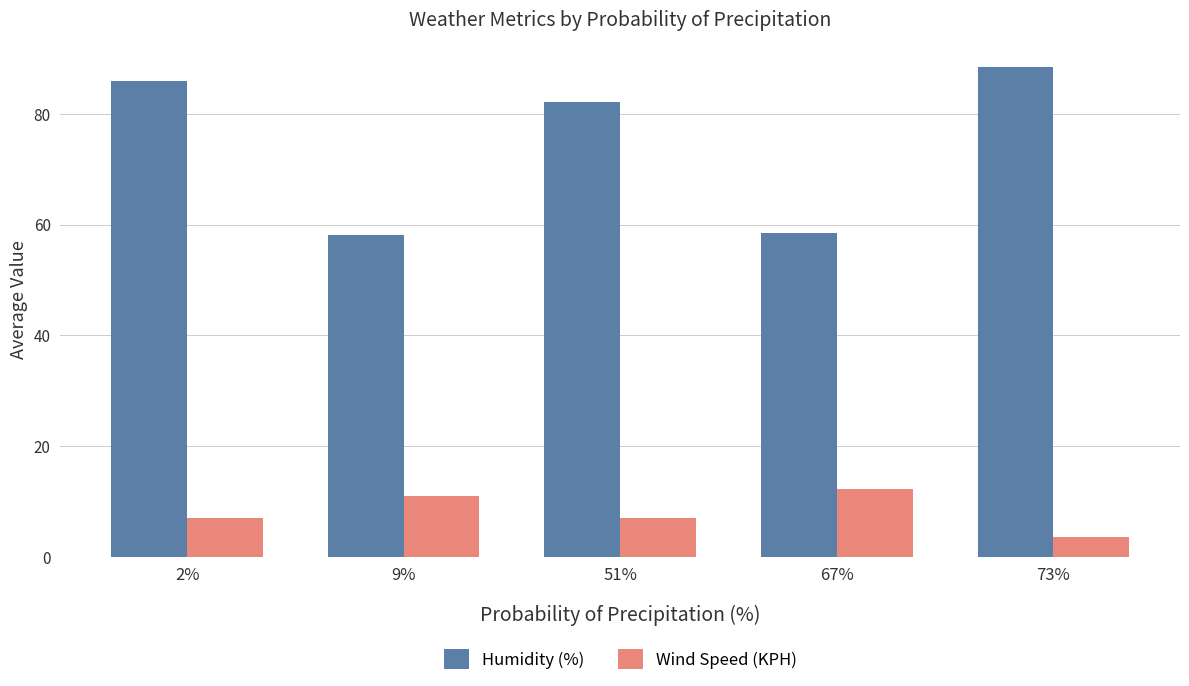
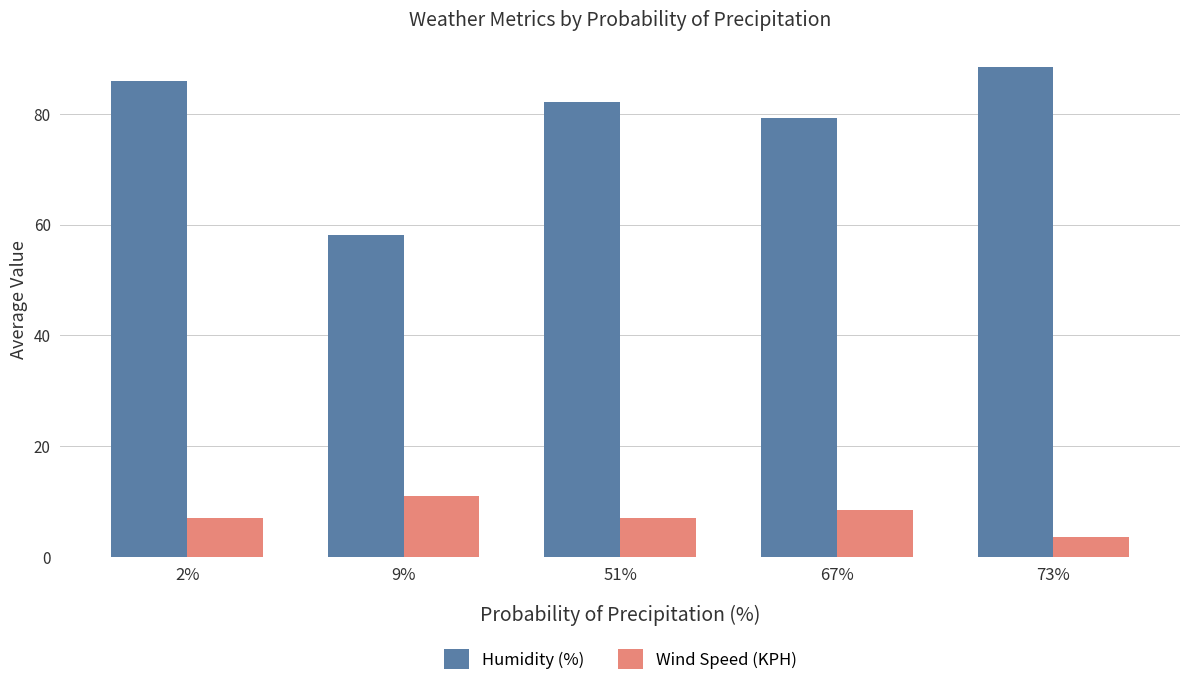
Humidity (%), 67%: 59 -> 79
Wind Speed (KPH), 67%: 12 -> 9
